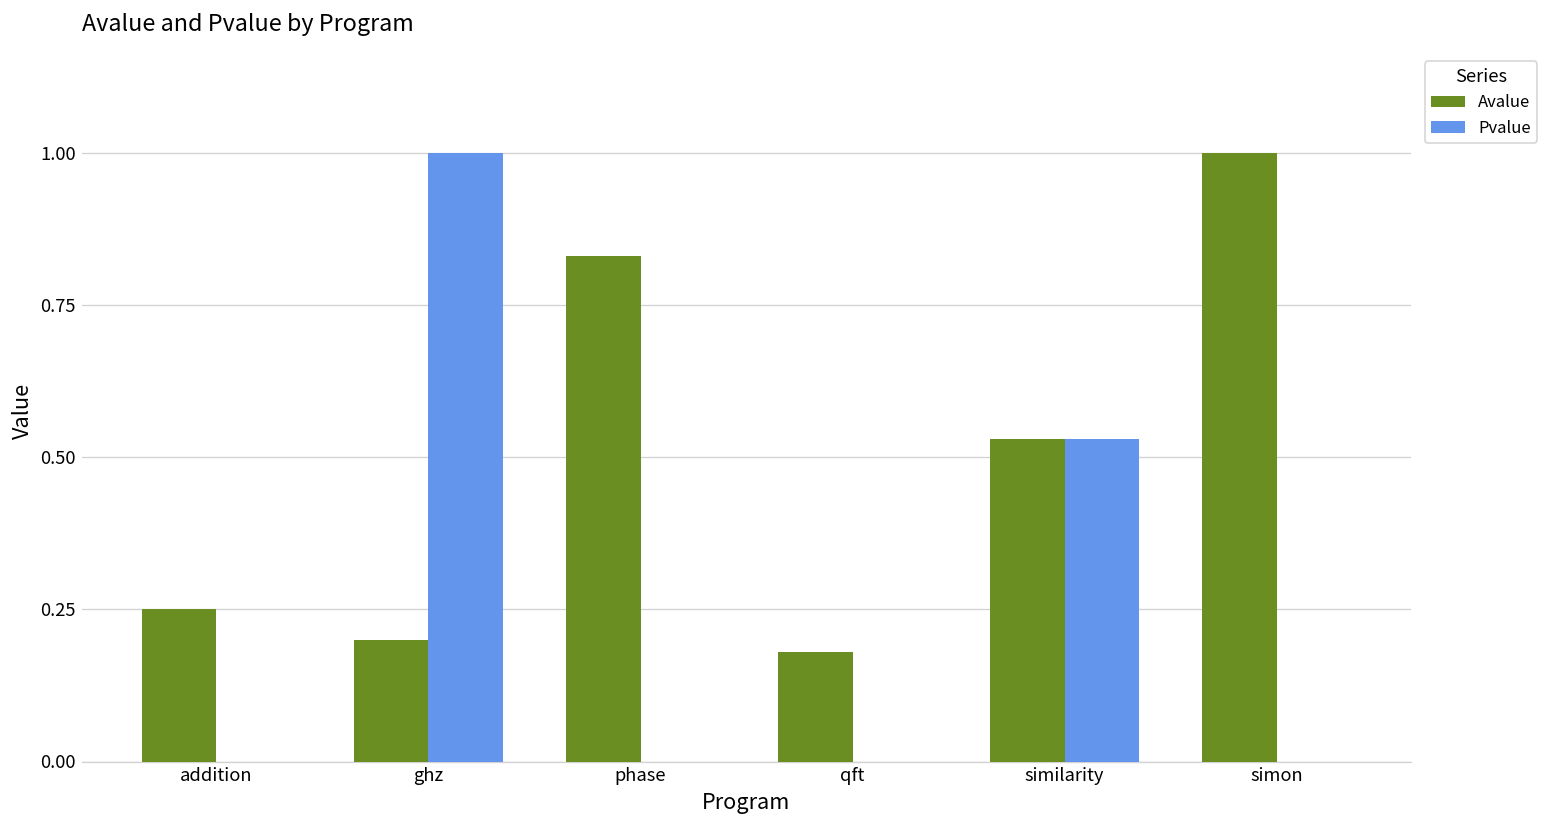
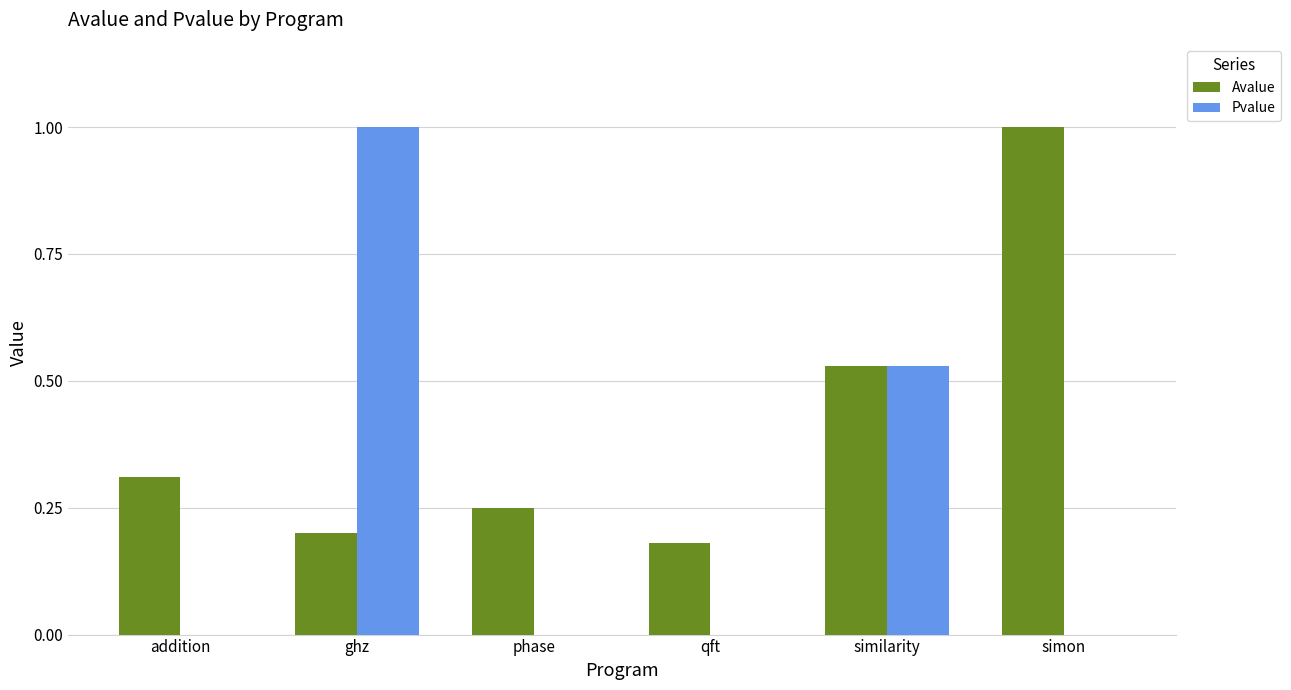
Avalue, addition: 0.25 -> 0.31
Avalue, phase: 0.83 -> 0.25
